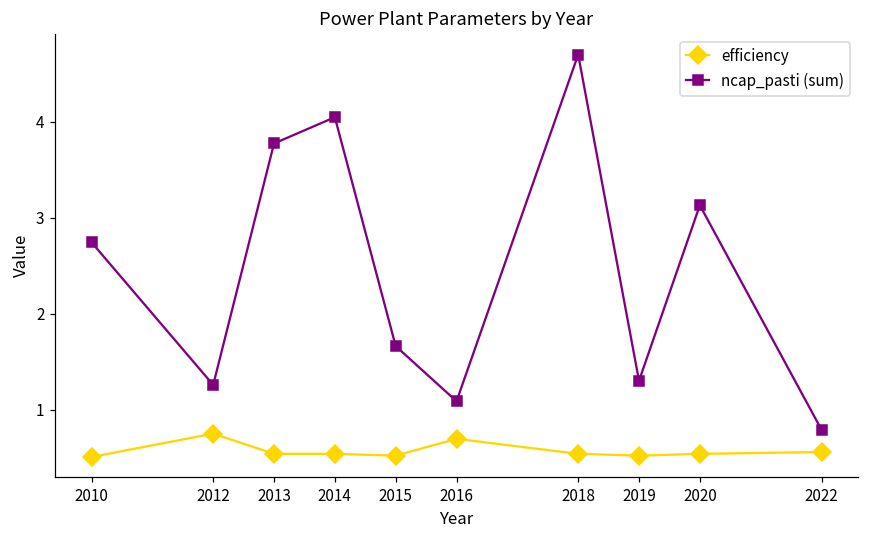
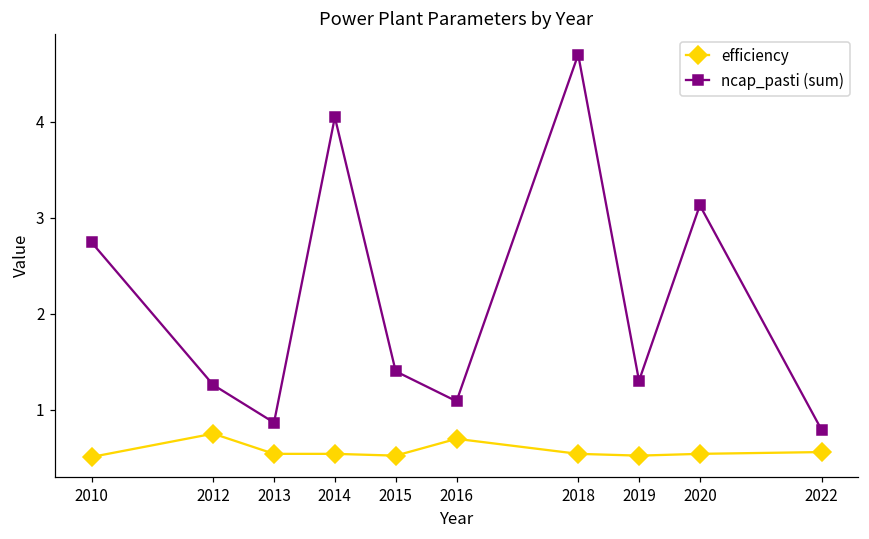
ncap_pasti (sum), 2013: 3.8 -> 0.9
ncap_pasti (sum), 2015: 1.7 -> 1.4
